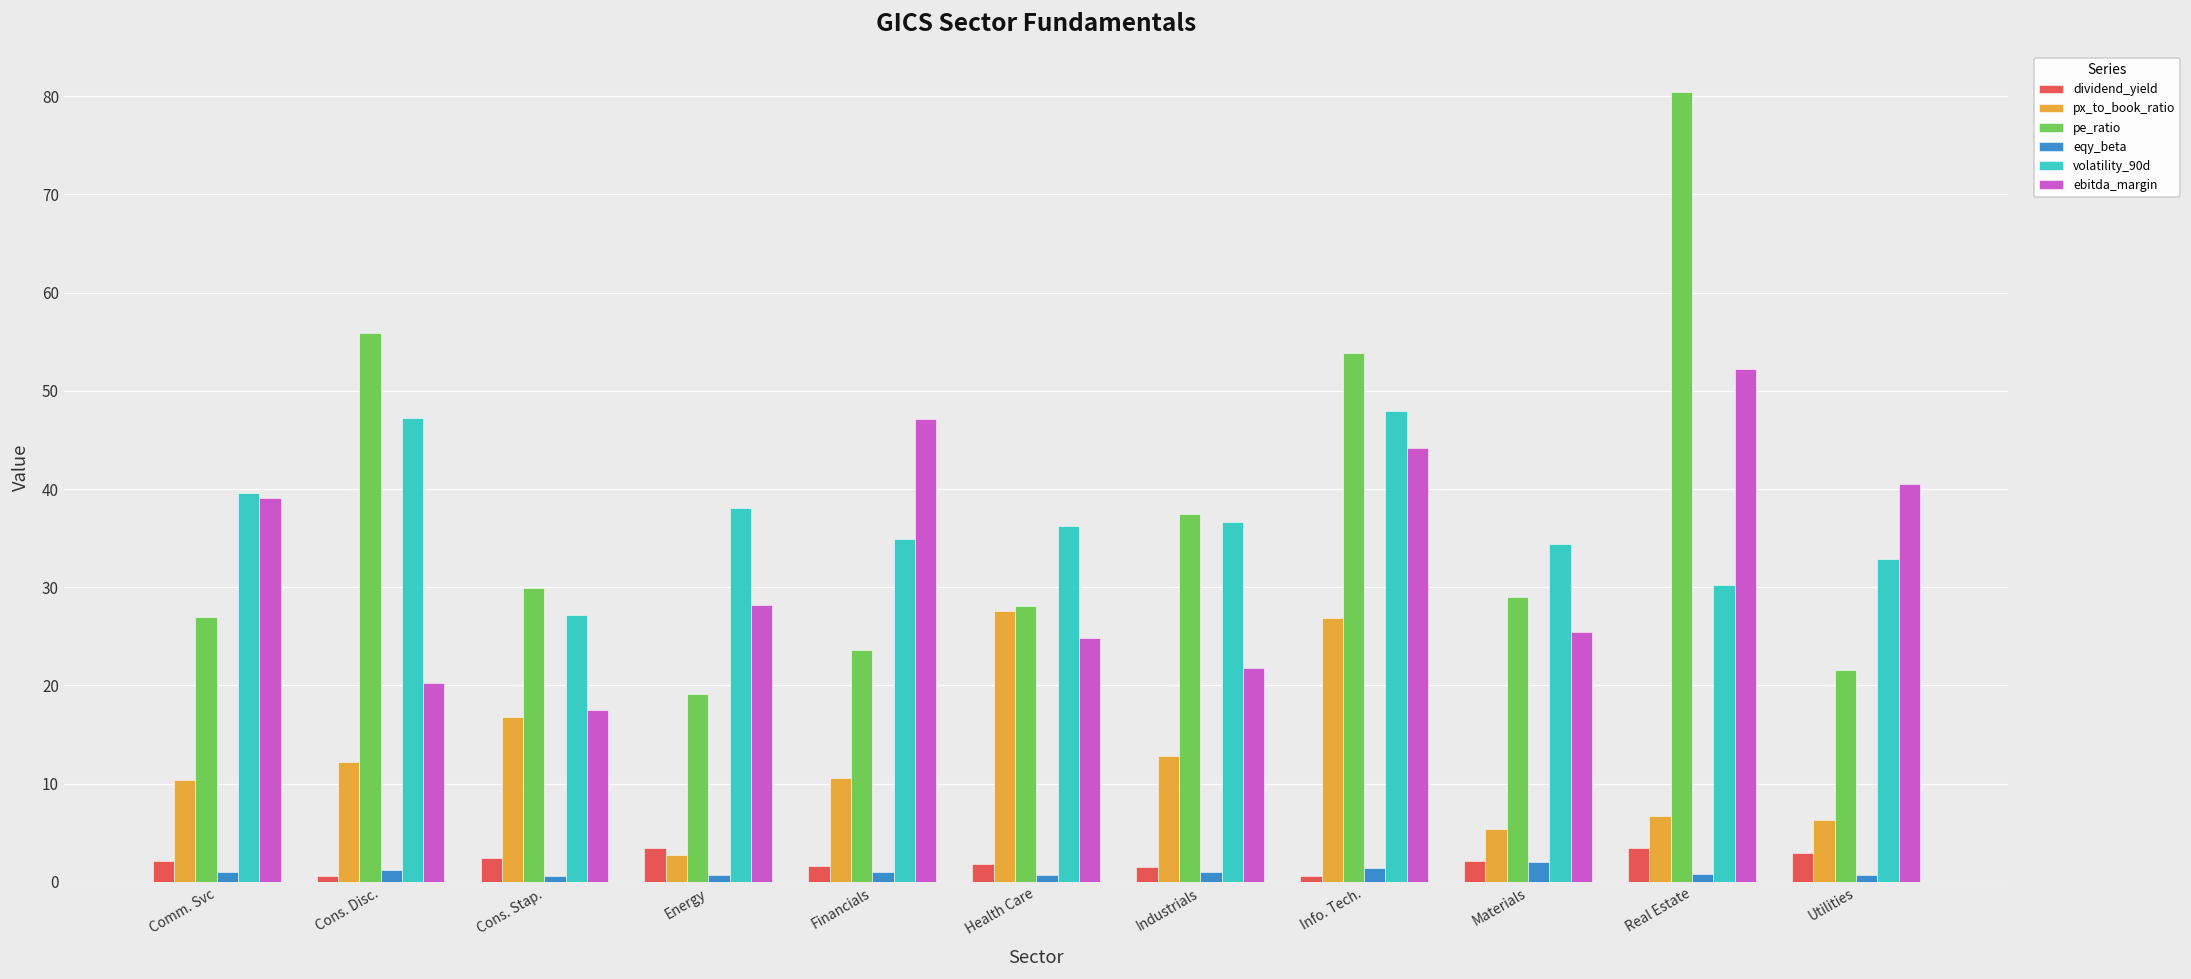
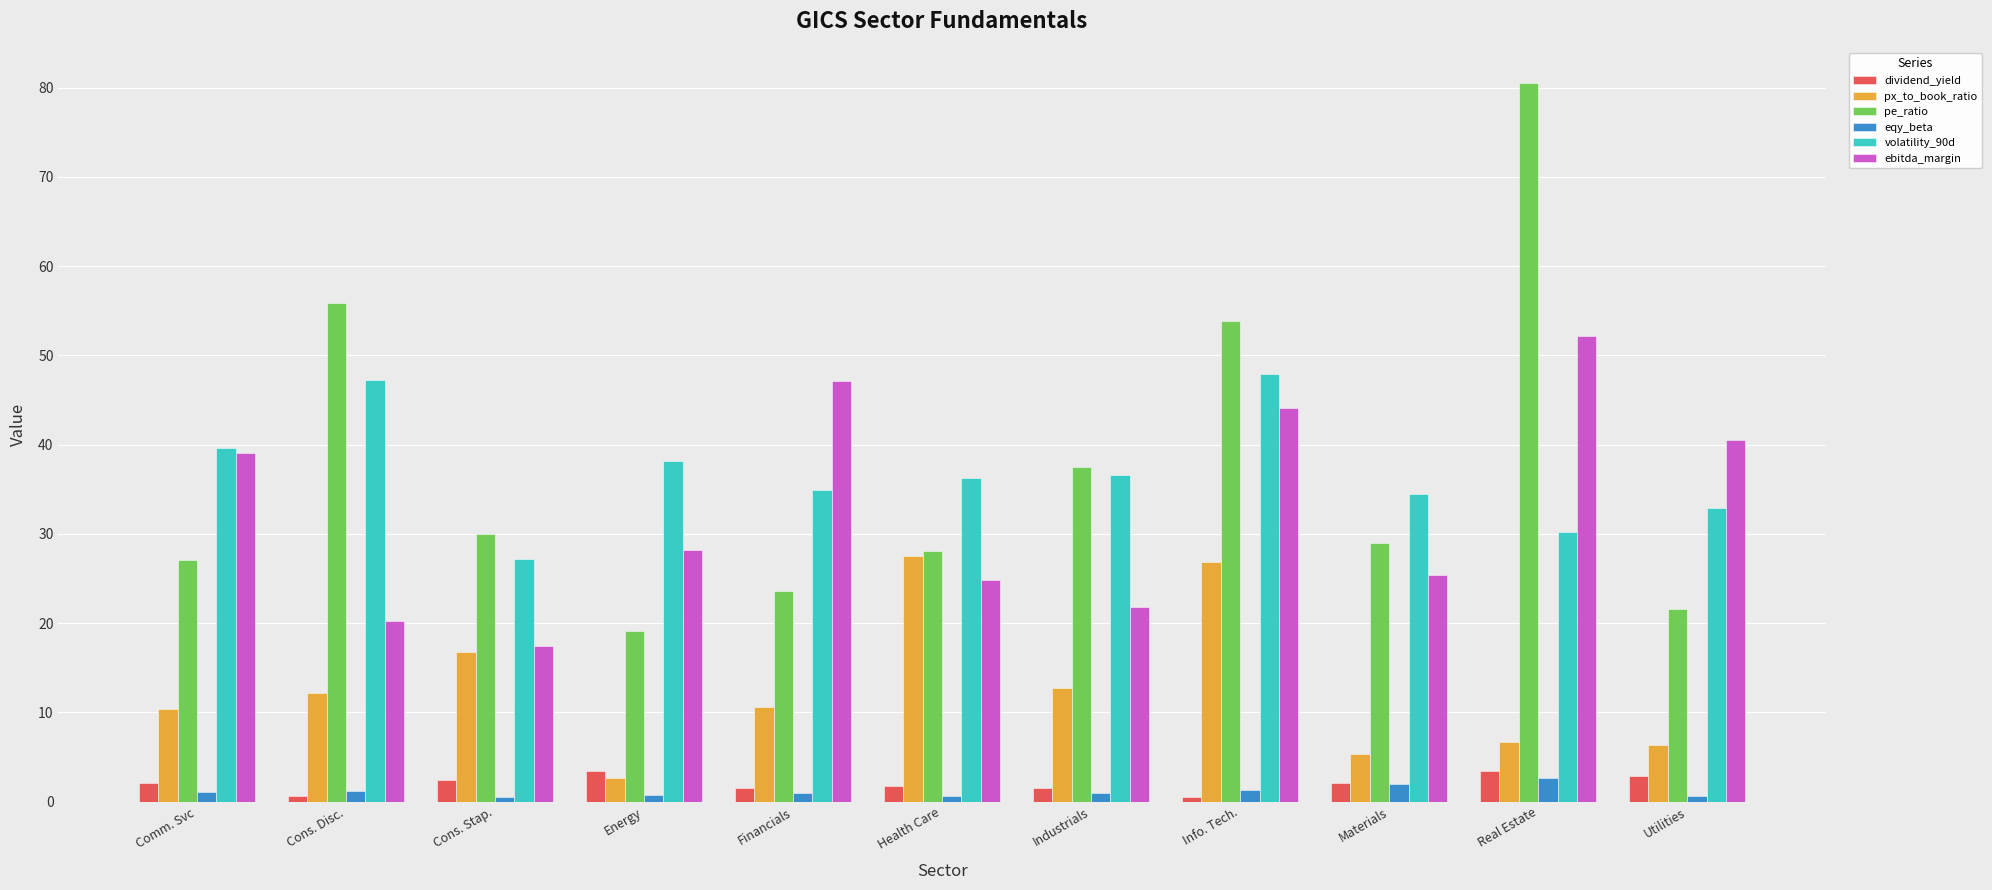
eqy_beta, Real Estate: 1 -> 3
